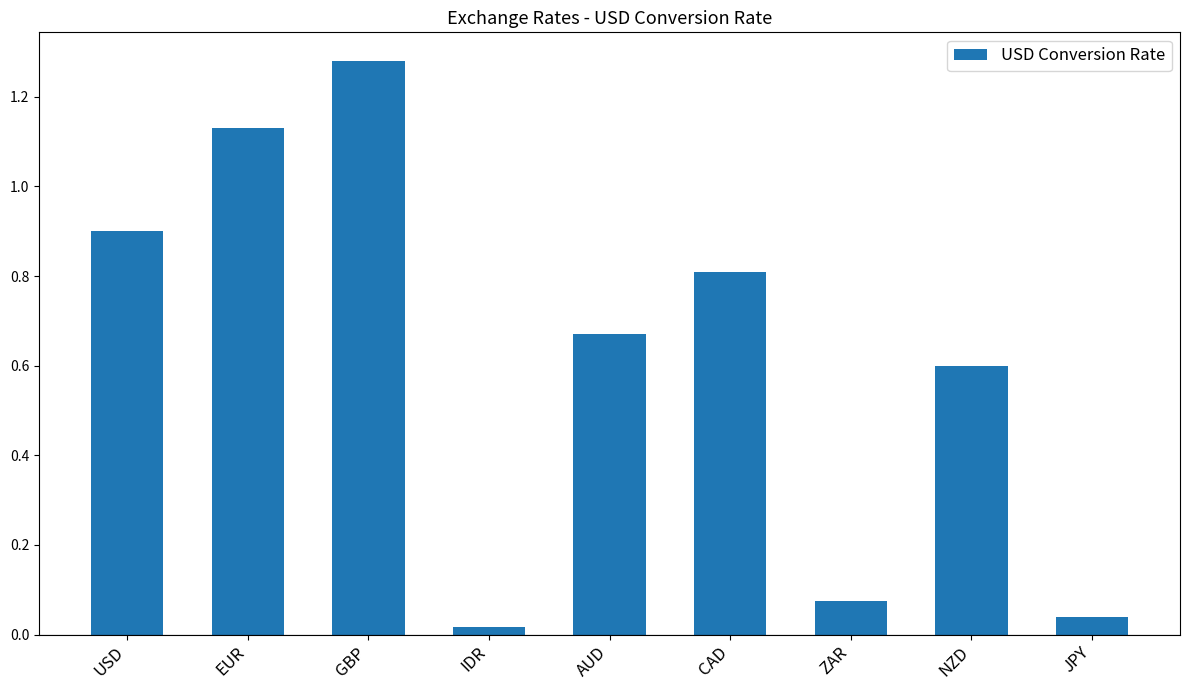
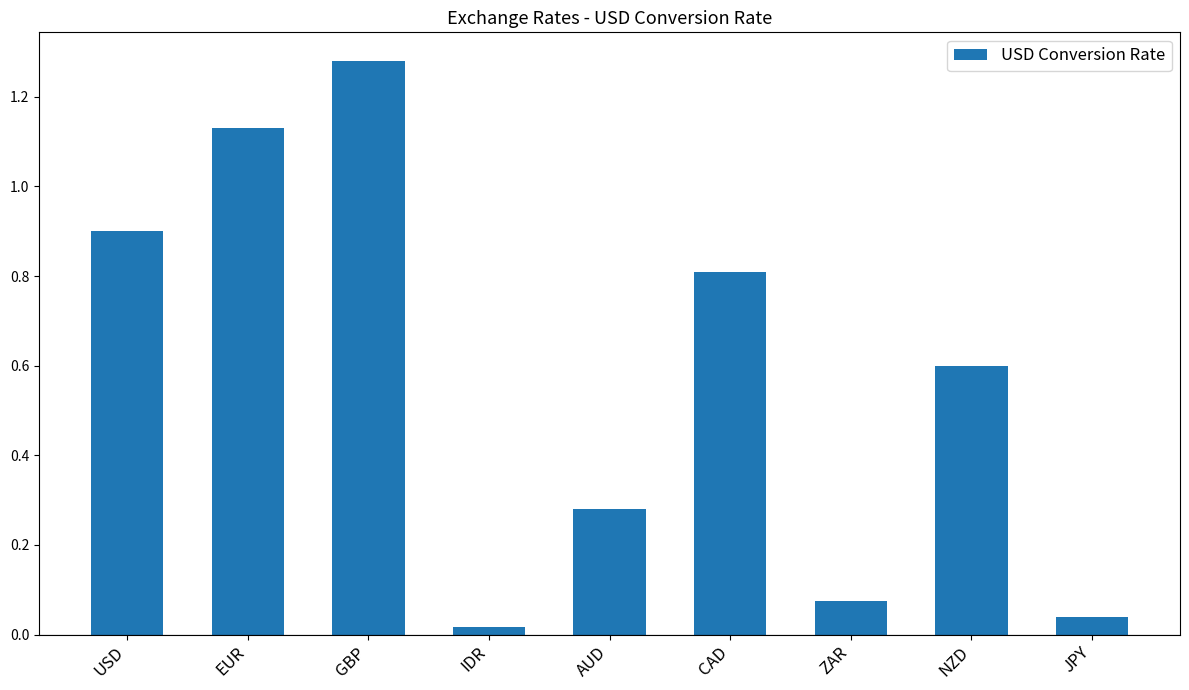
AUD: 0.67 -> 0.28
